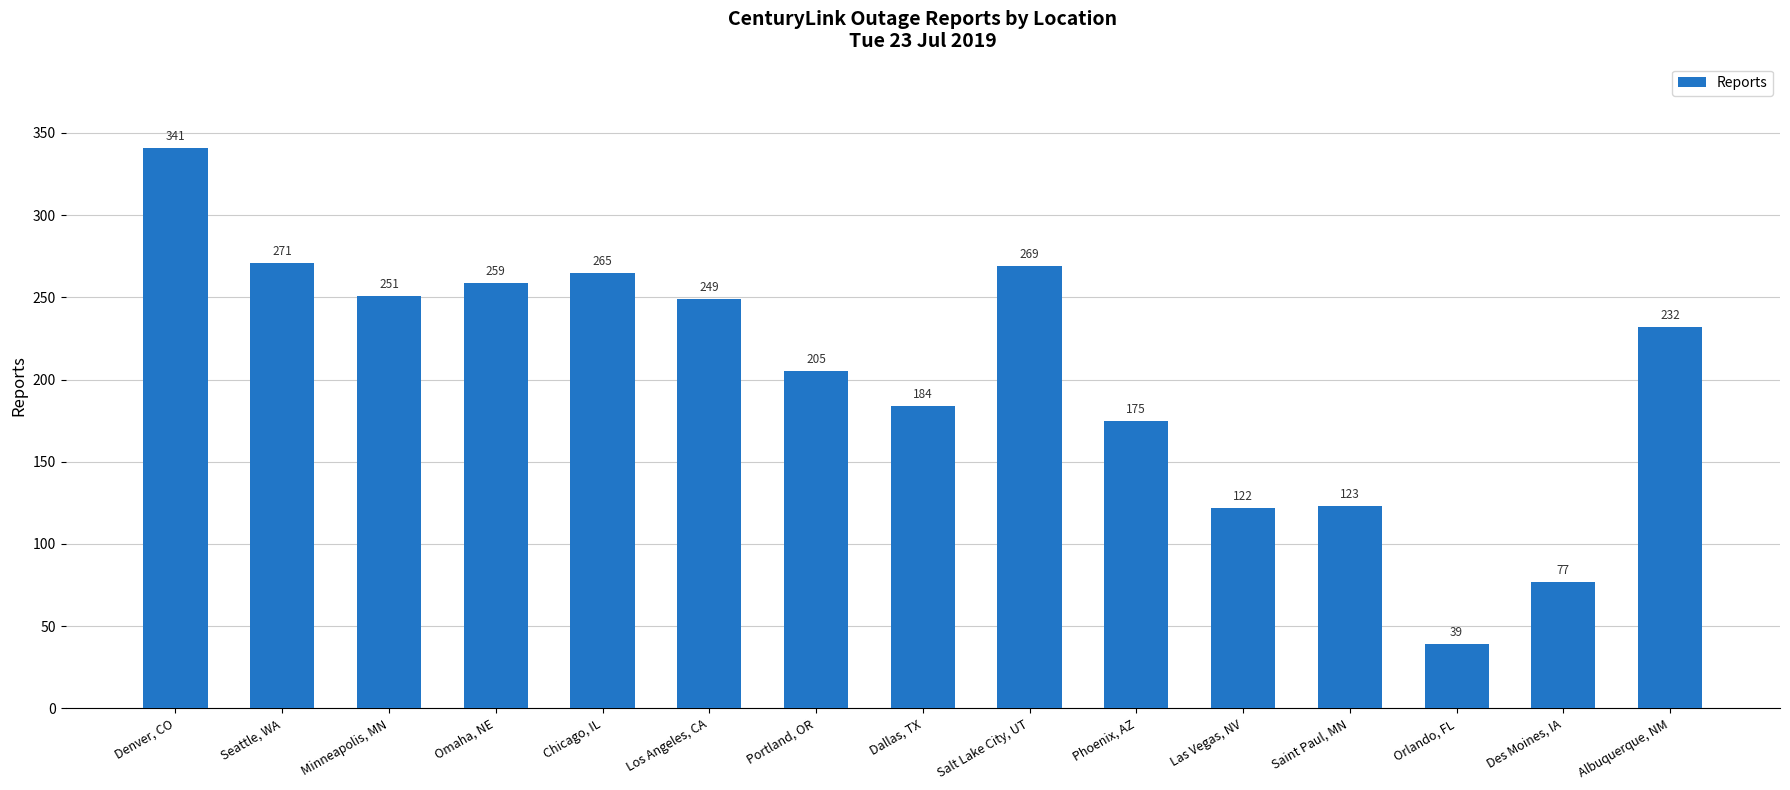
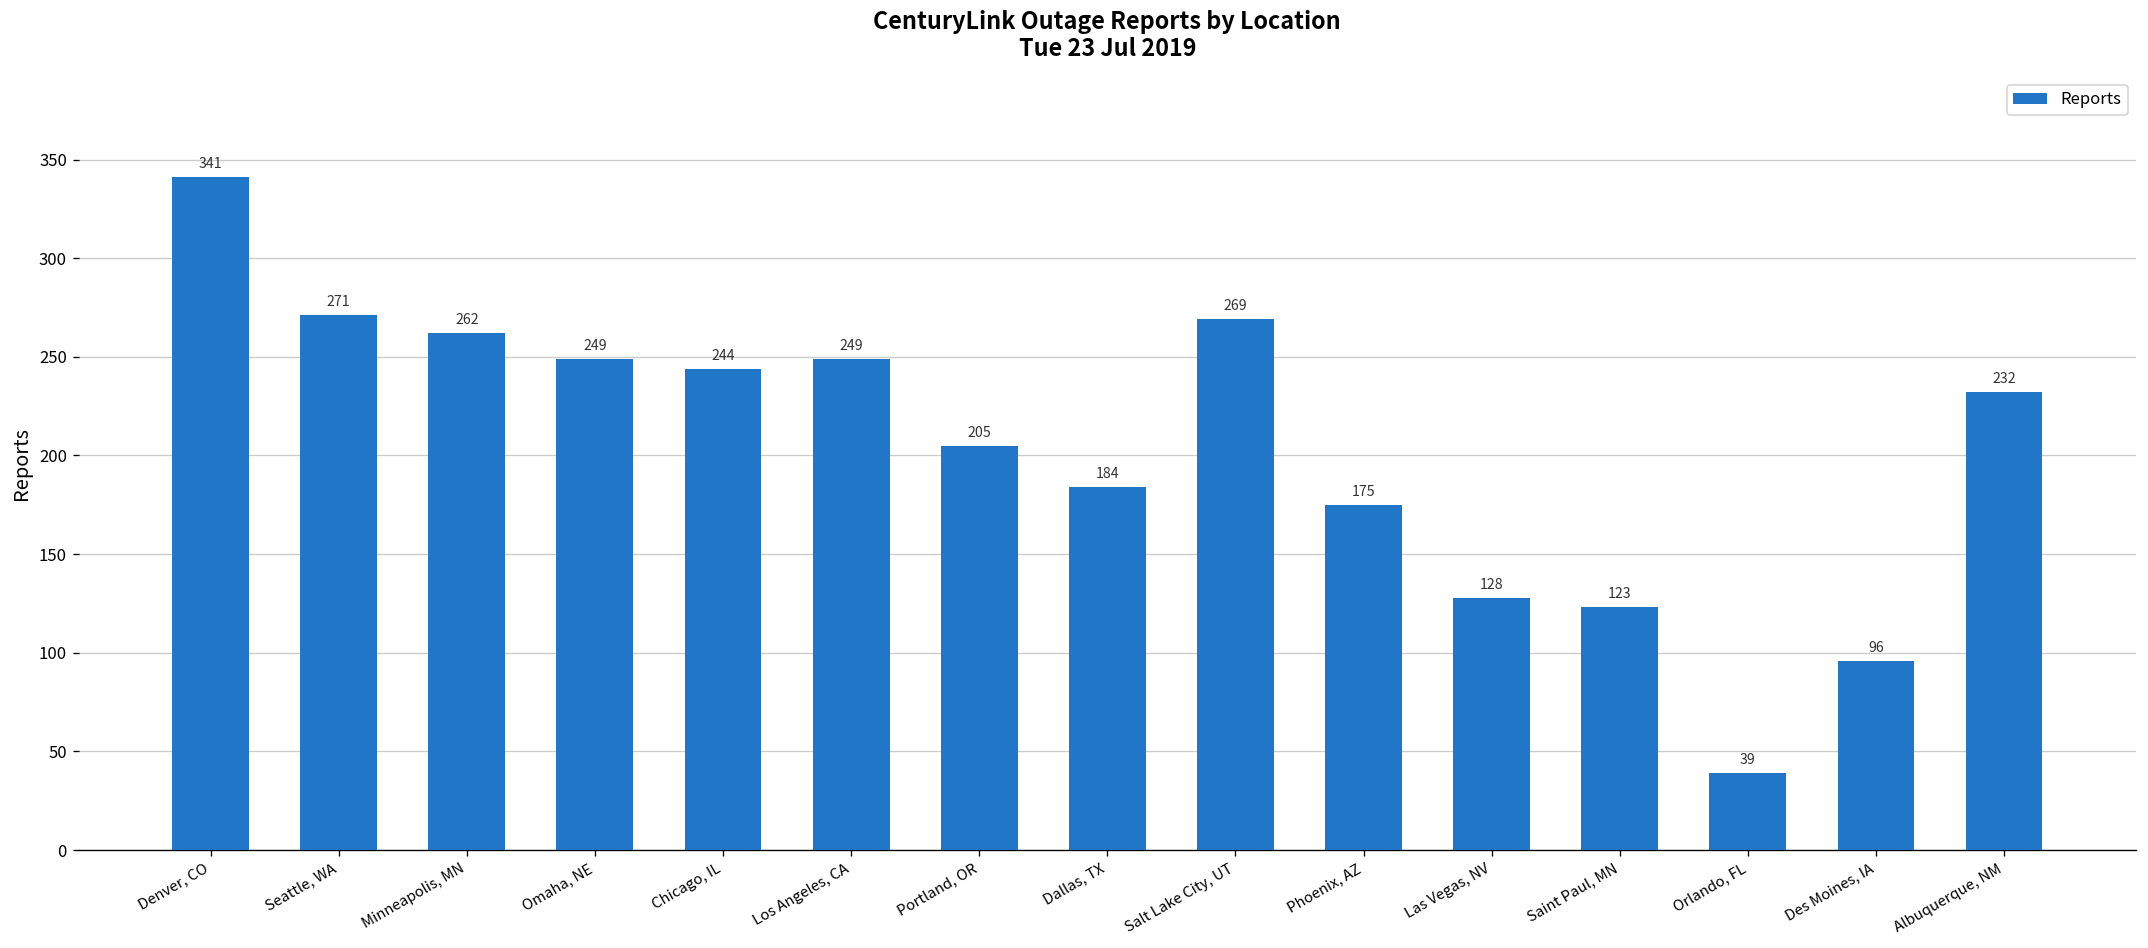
Minneapolis, MN: 251 -> 262
Omaha, NE: 259 -> 249
Chicago, IL: 265 -> 244
Las Vegas, NV: 122 -> 128
Des Moines, IA: 77 -> 96
